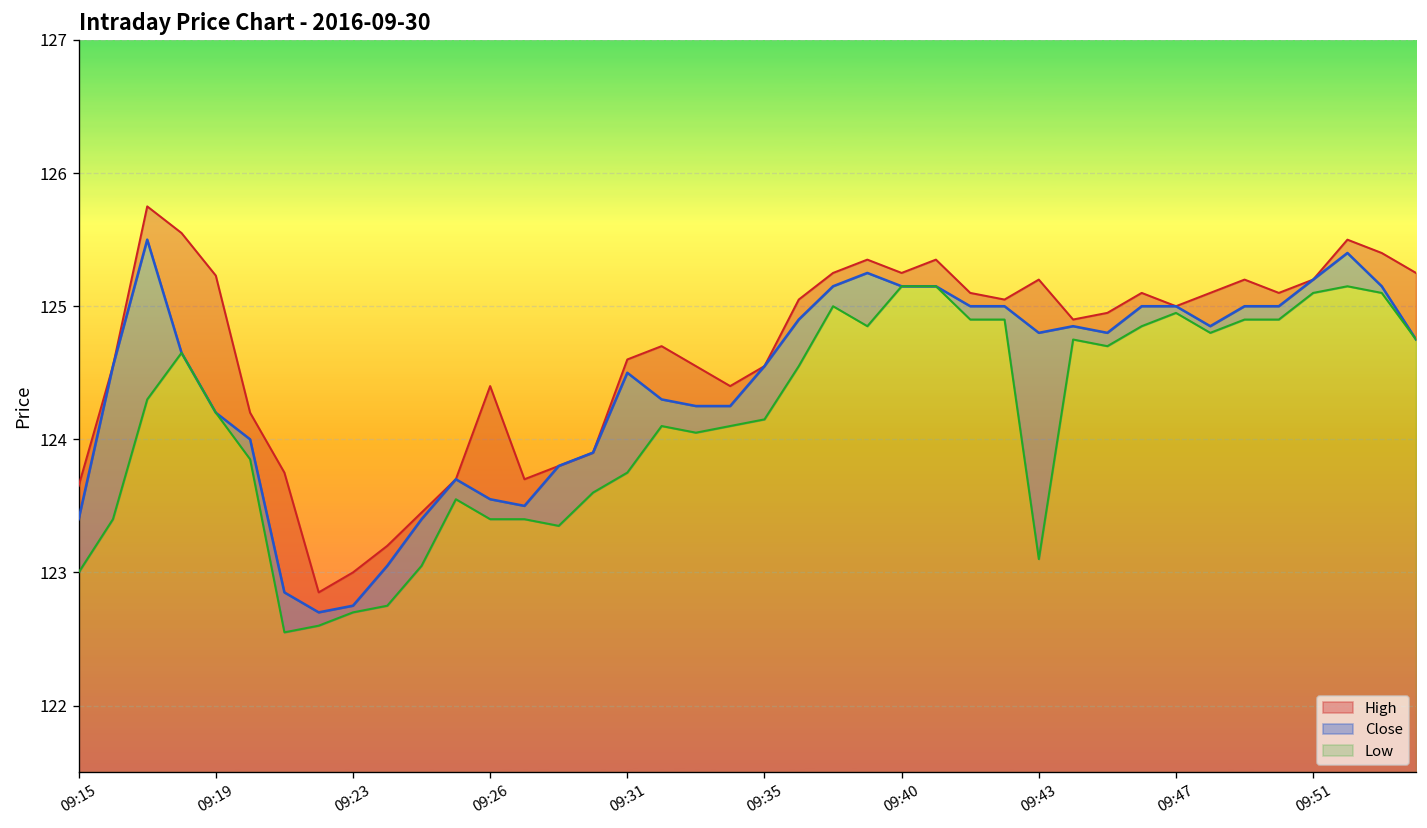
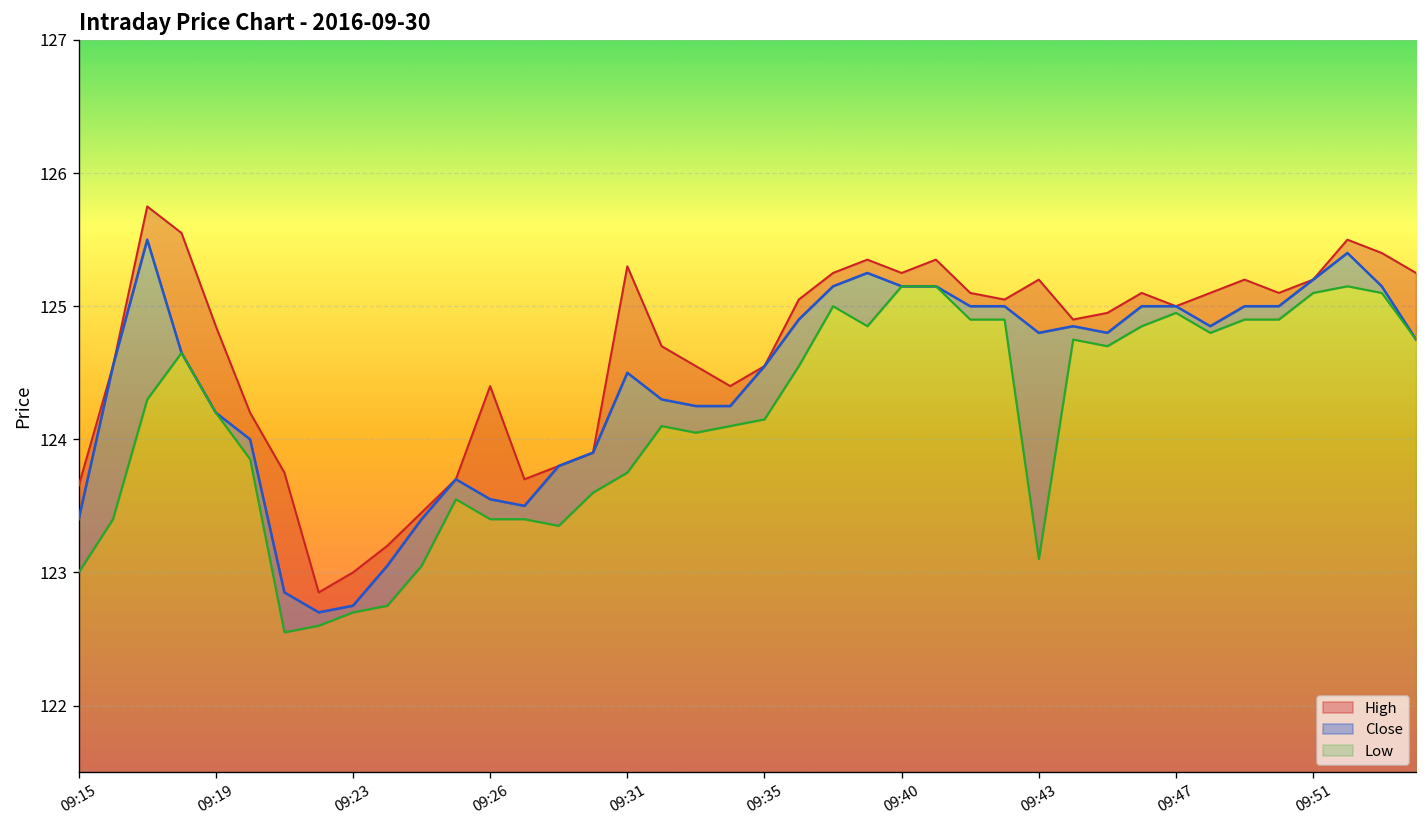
High, 09:19: 125.23 -> 124.85
High, 09:31: 124.6 -> 125.3
